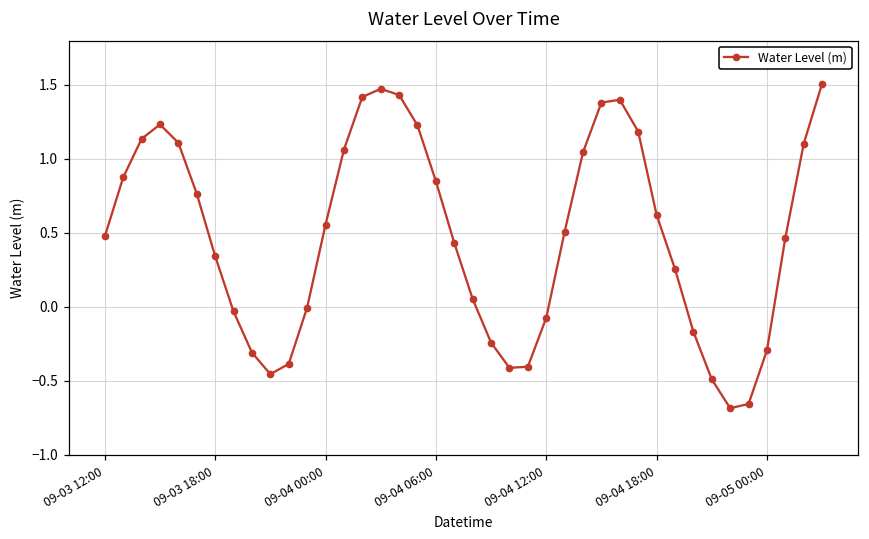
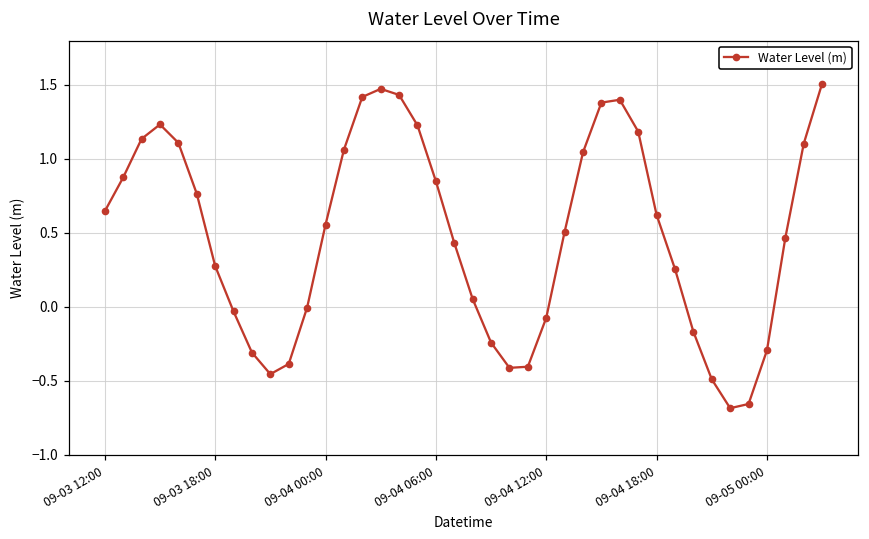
09-03 12:00: 0.48 -> 0.65
09-03 18:00: 0.34 -> 0.28
